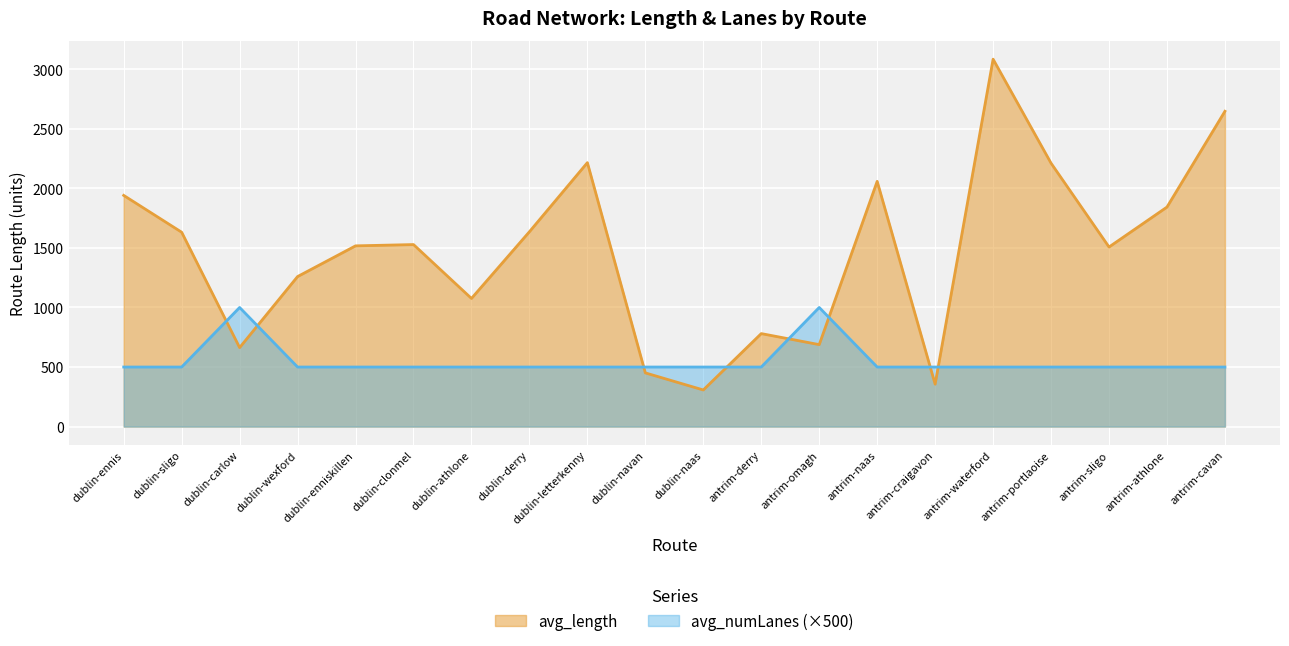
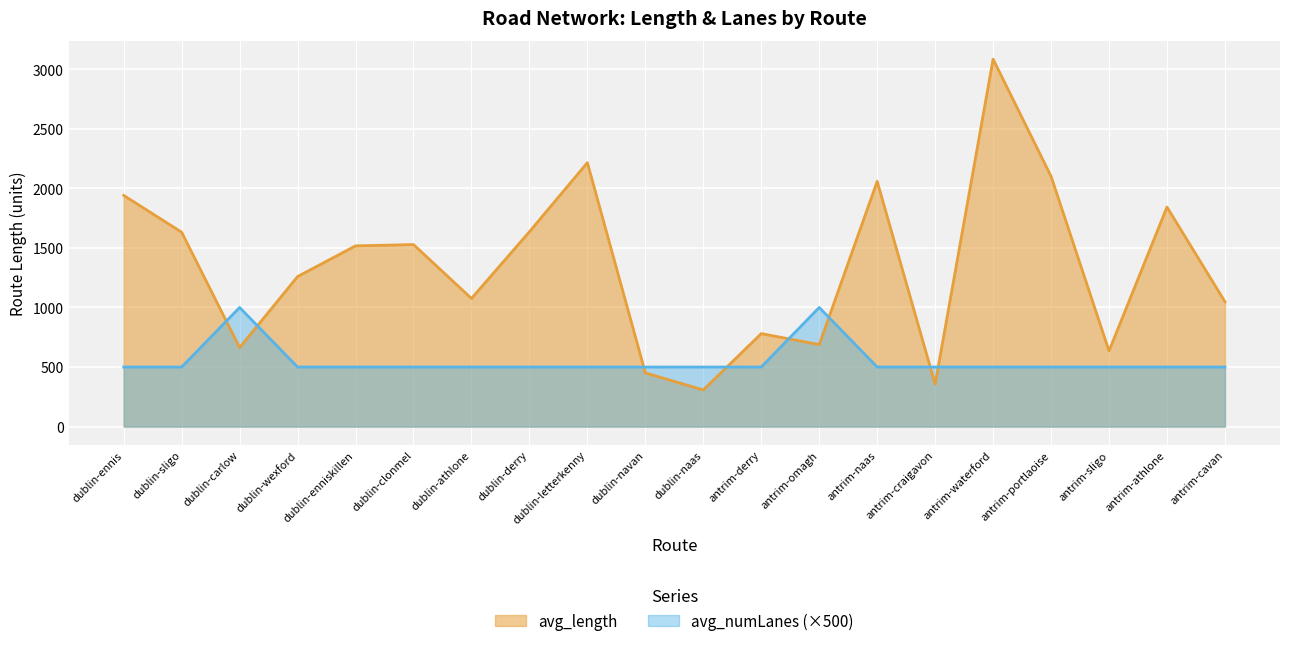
avg_length, antrim-portlaoise: 2210 -> 2100
avg_length, antrim-sligo: 1510 -> 640
avg_length, antrim-cavan: 2650 -> 1050
